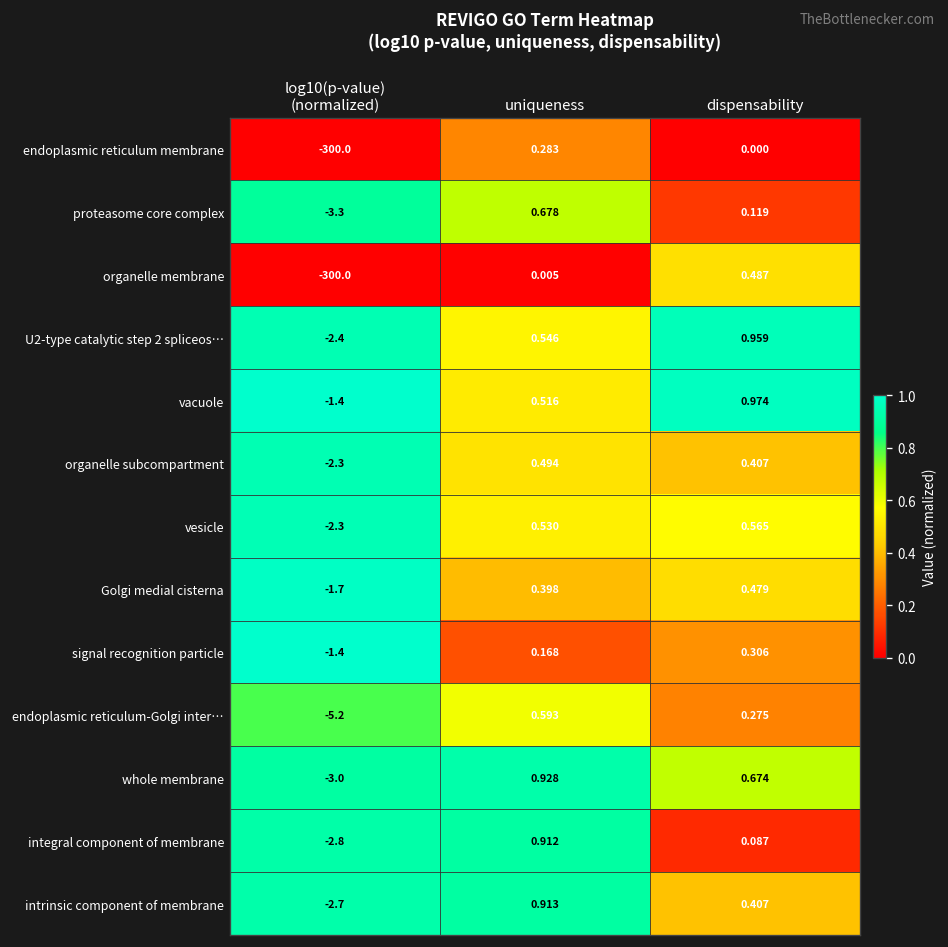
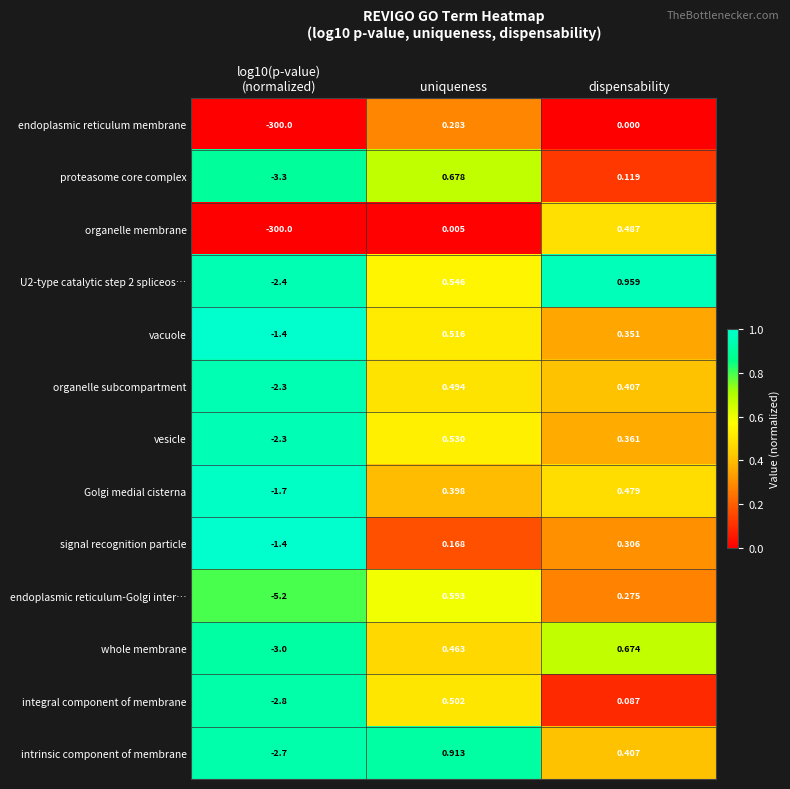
vacuole, dispensability: 0.974 -> 0.351
vesicle, dispensability: 0.565 -> 0.361
whole membrane, uniqueness: 0.928 -> 0.463
integral component of membrane, uniqueness: 0.912 -> 0.502
